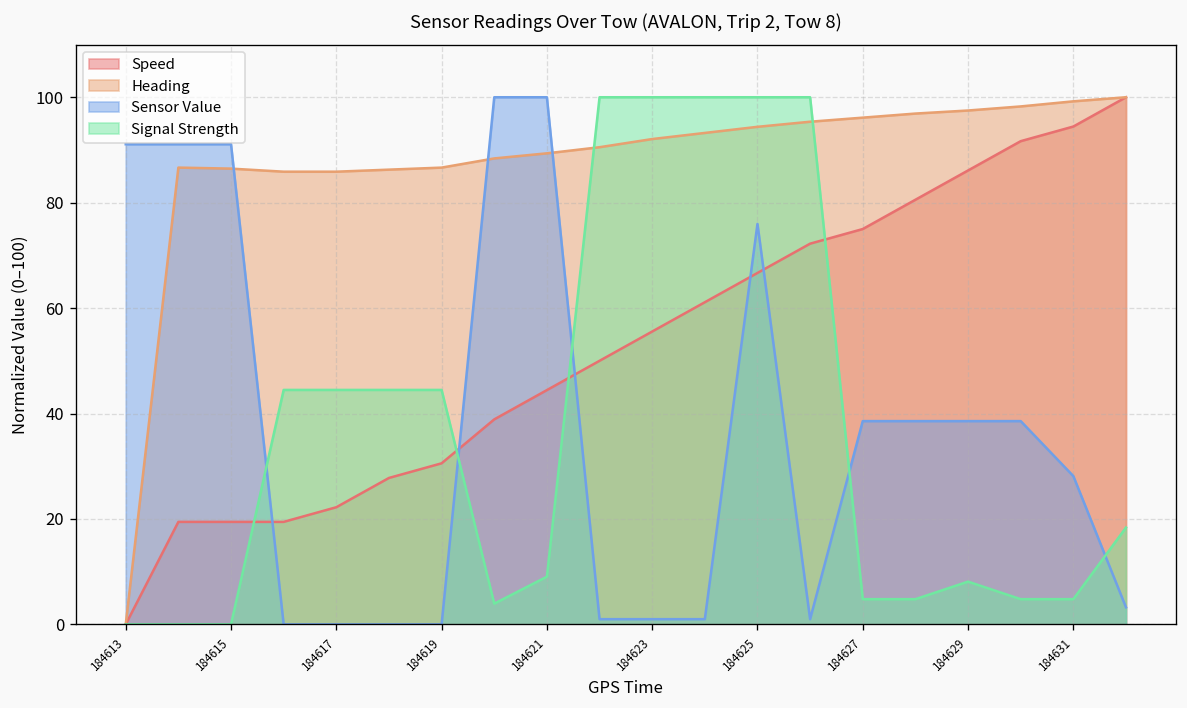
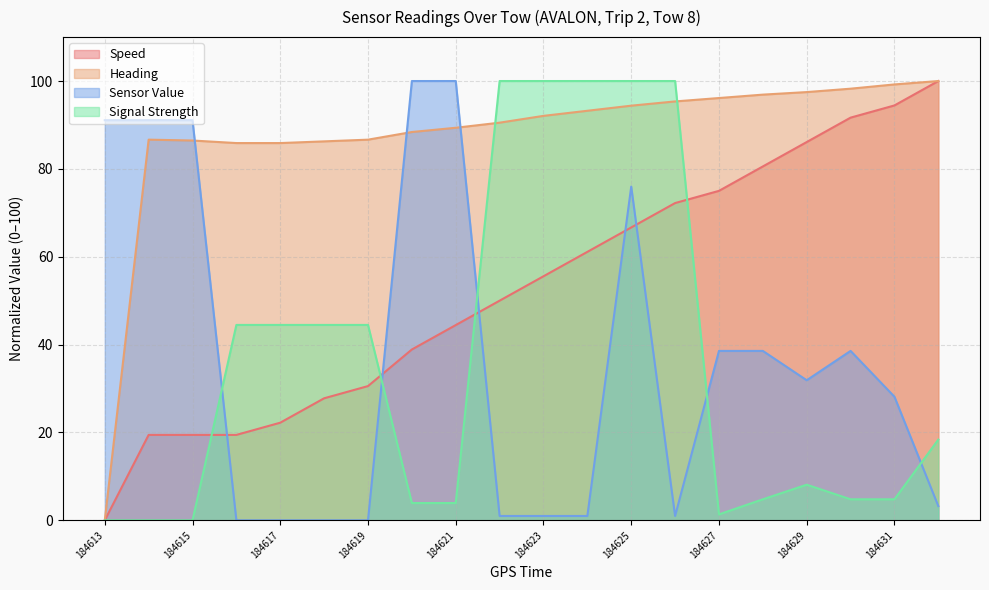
Signal Strength, 184621: 9 -> 4
Signal Strength, 184627: 5 -> 1
Sensor Value, 184629: 39 -> 32
